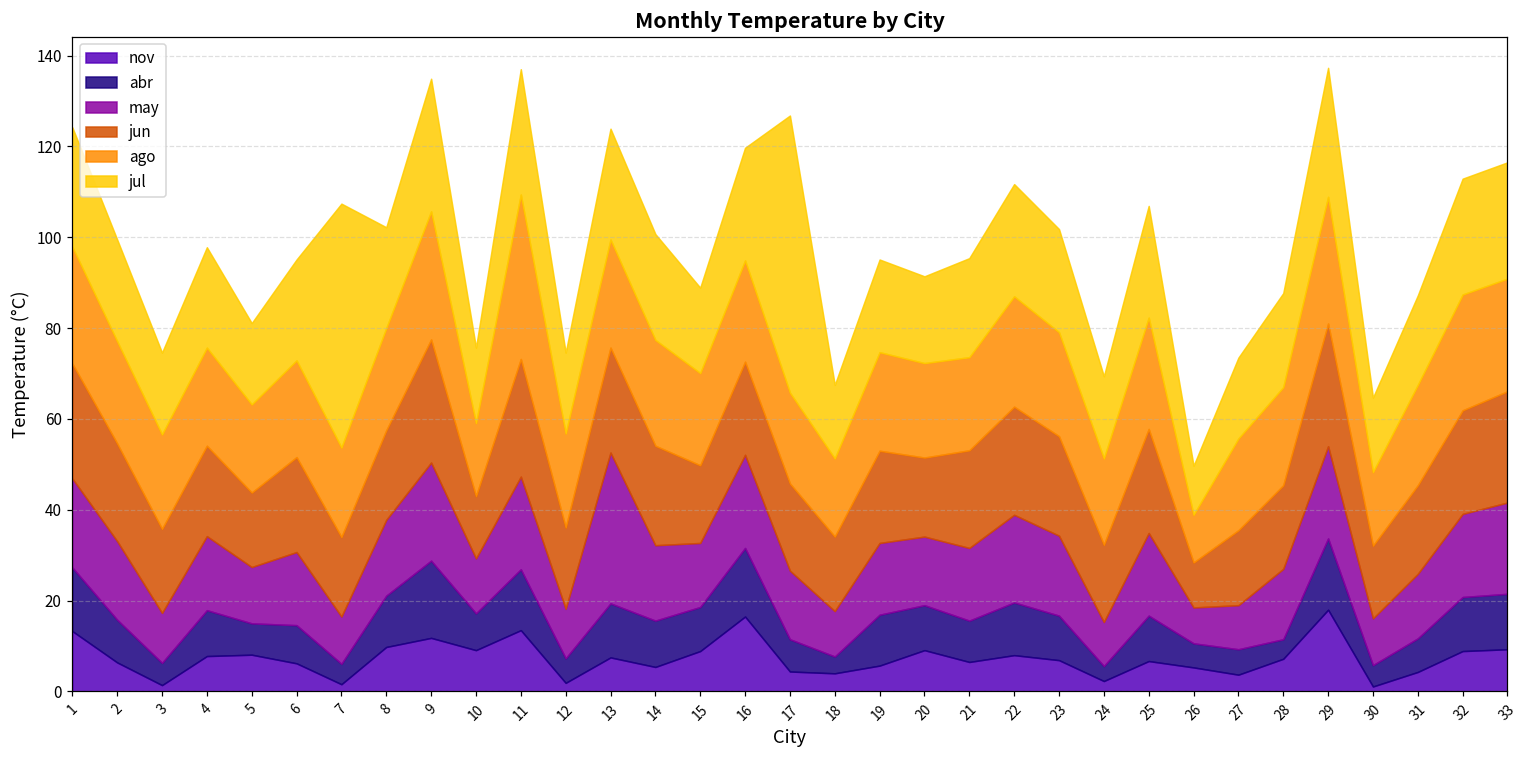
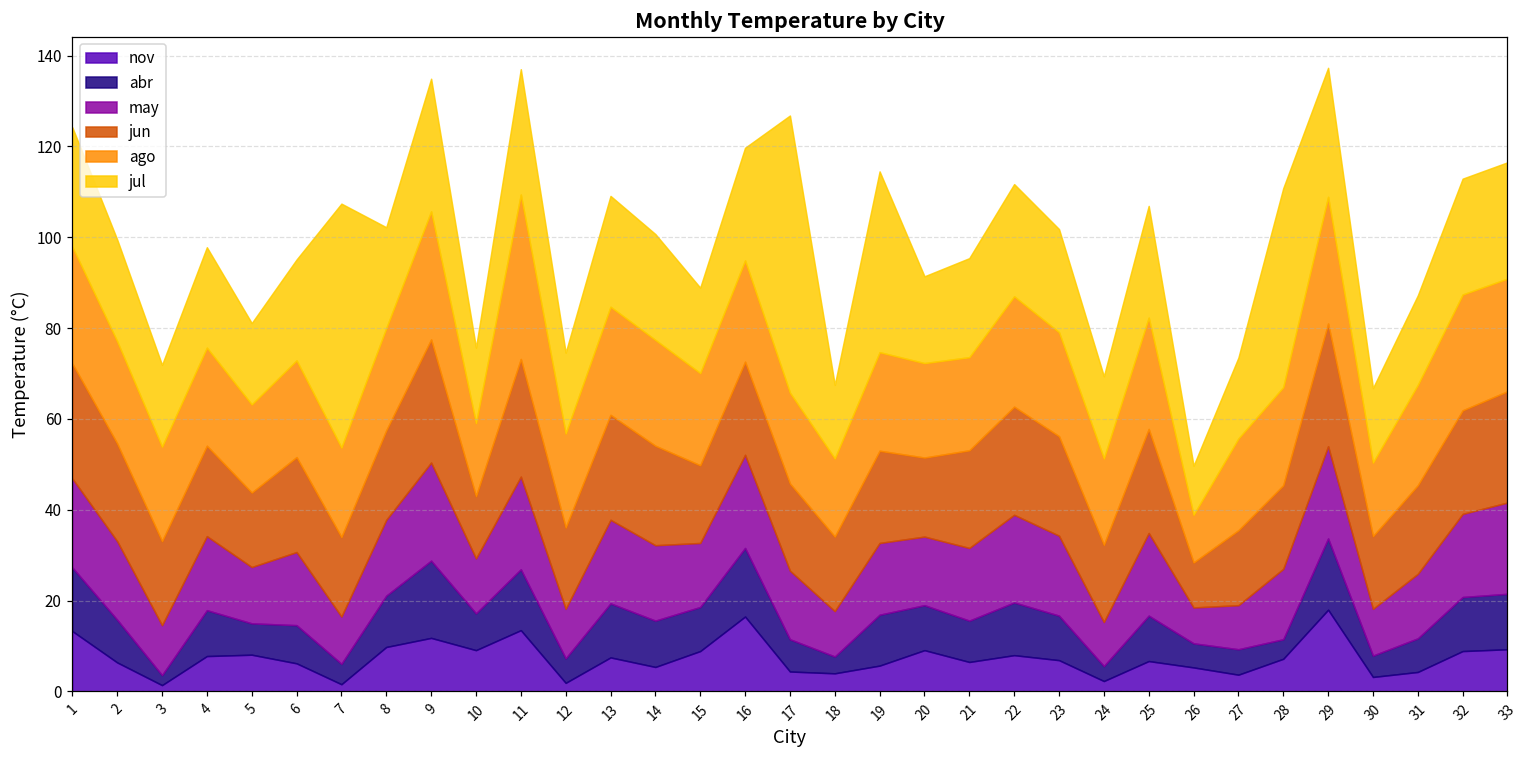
abr, 3: 5 -> 2
may, 13: 33 -> 18
jul, 19: 20 -> 40
jul, 28: 21 -> 44
nov, 30: 1 -> 3
